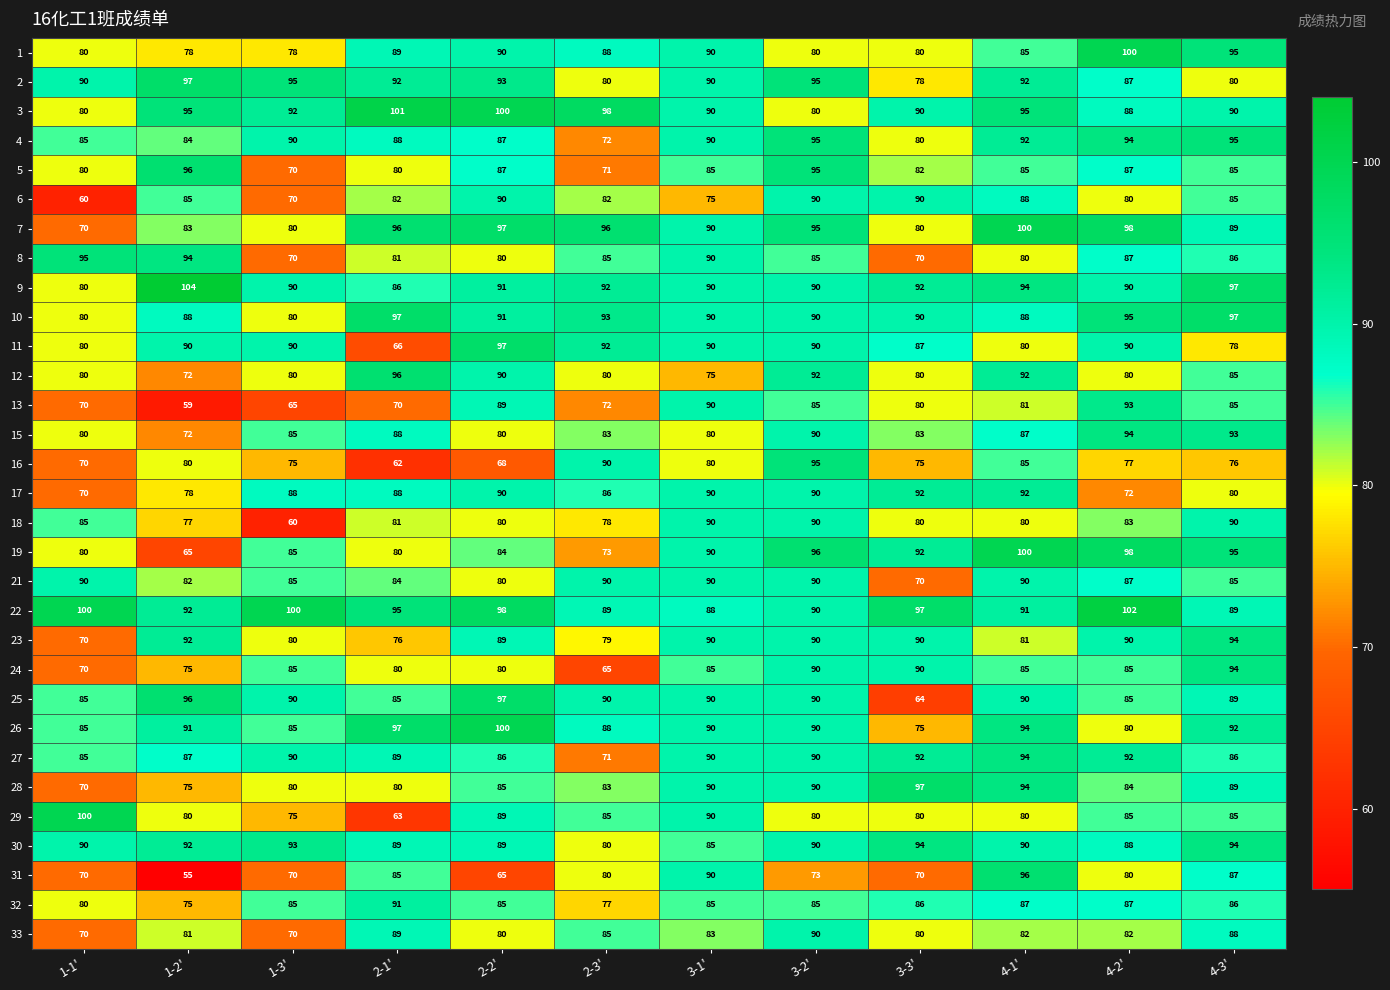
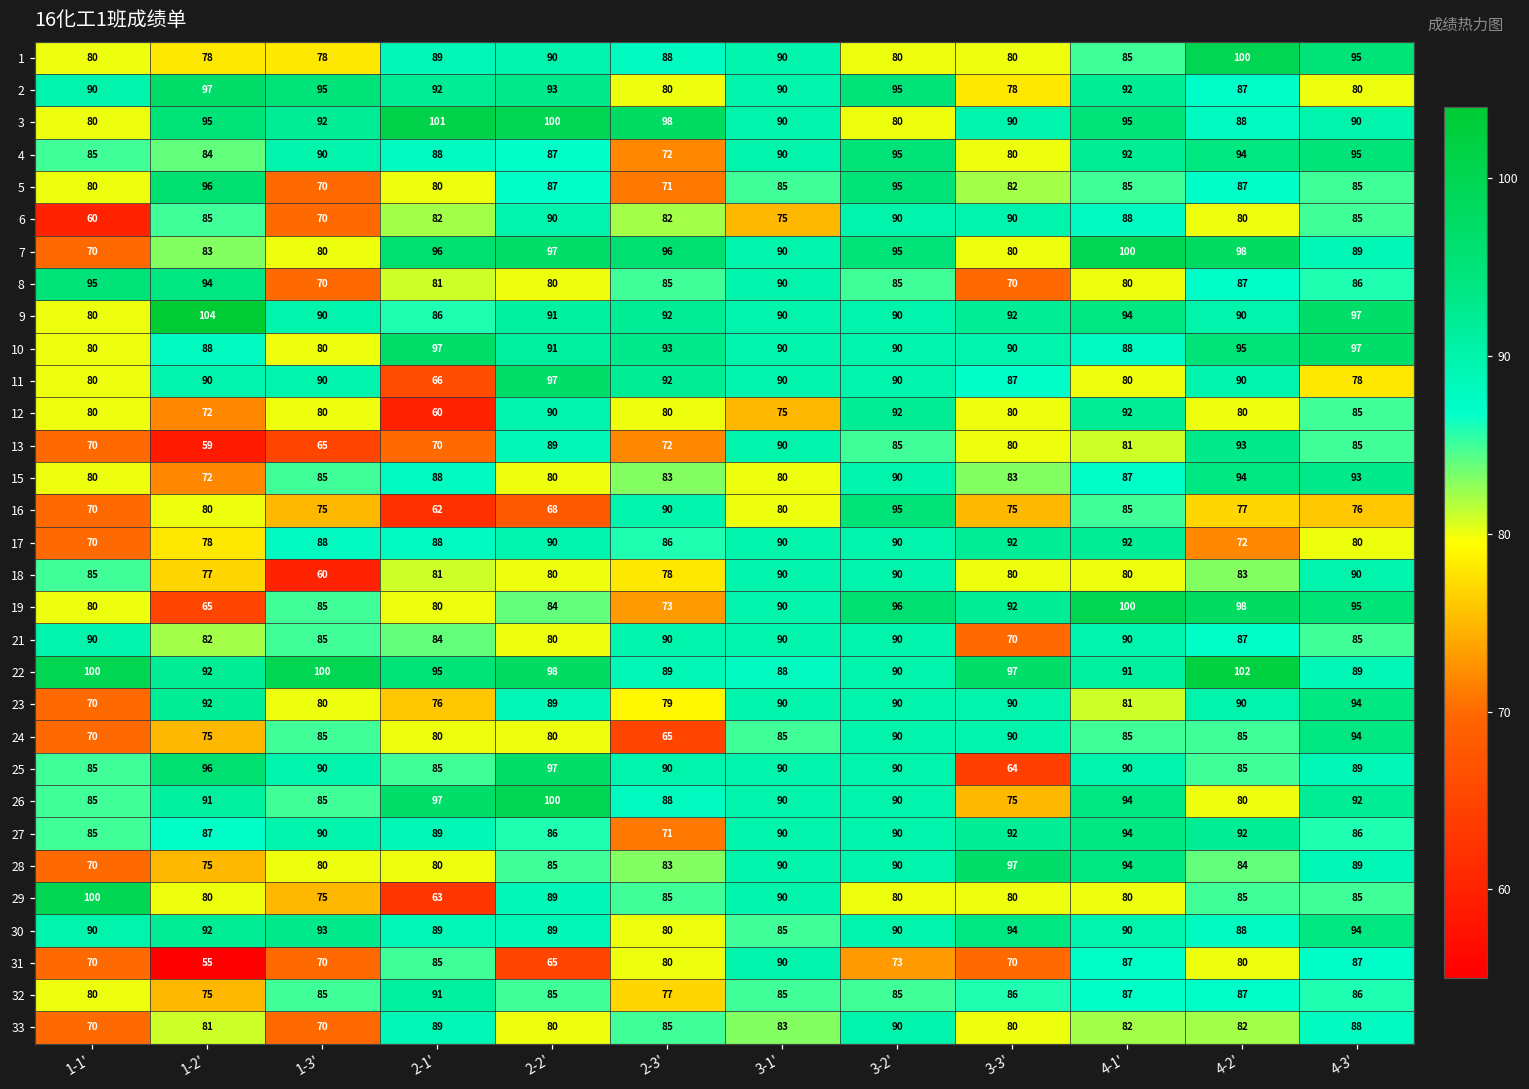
12, 2-1': 96 -> 60
31, 4-1': 96 -> 87
